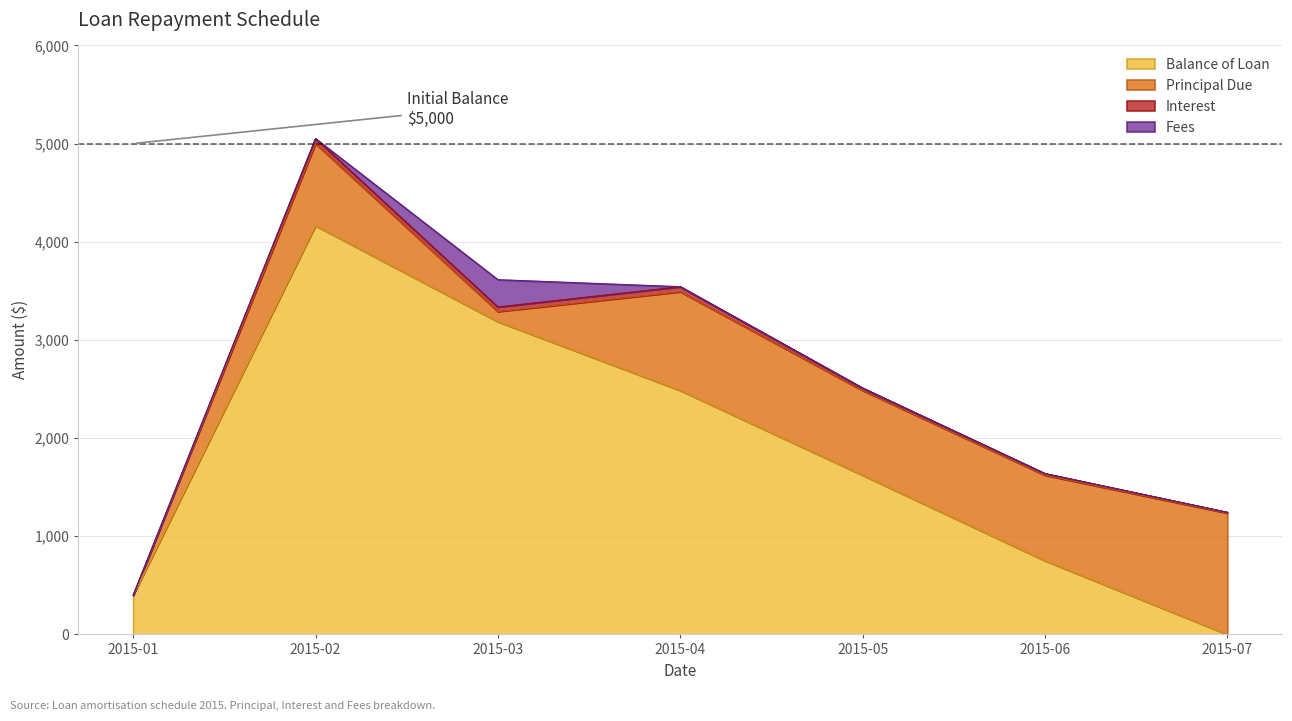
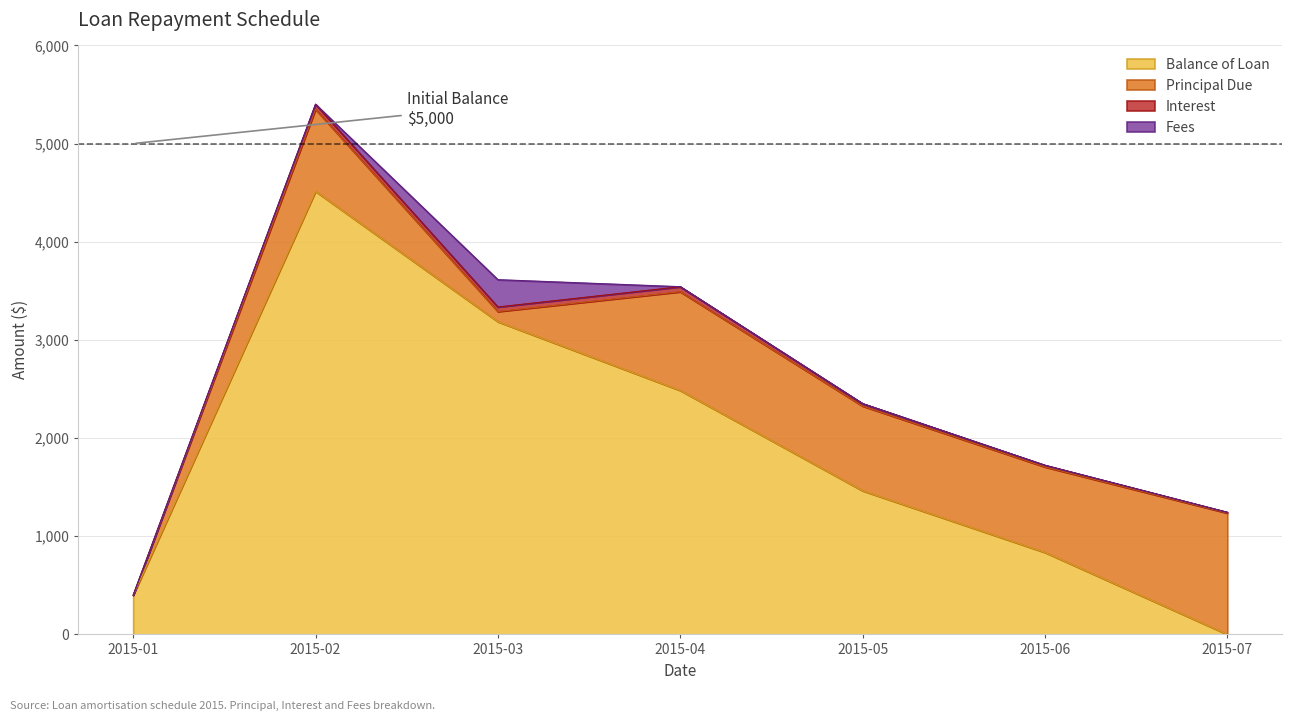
Balance of Loan, 2015-02: 4,200 -> 4,500
Balance of Loan, 2015-05: 1,600 -> 1,500
Balance of Loan, 2015-06: 750 -> 830
